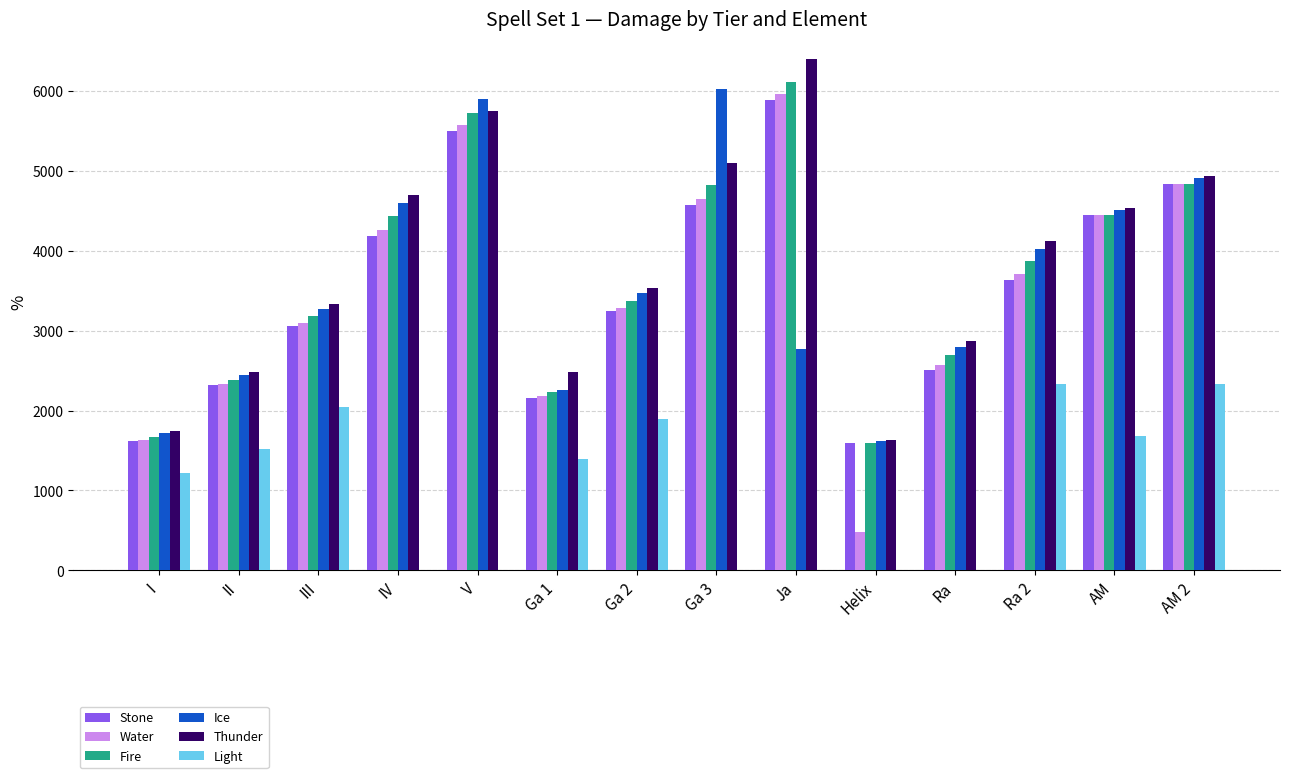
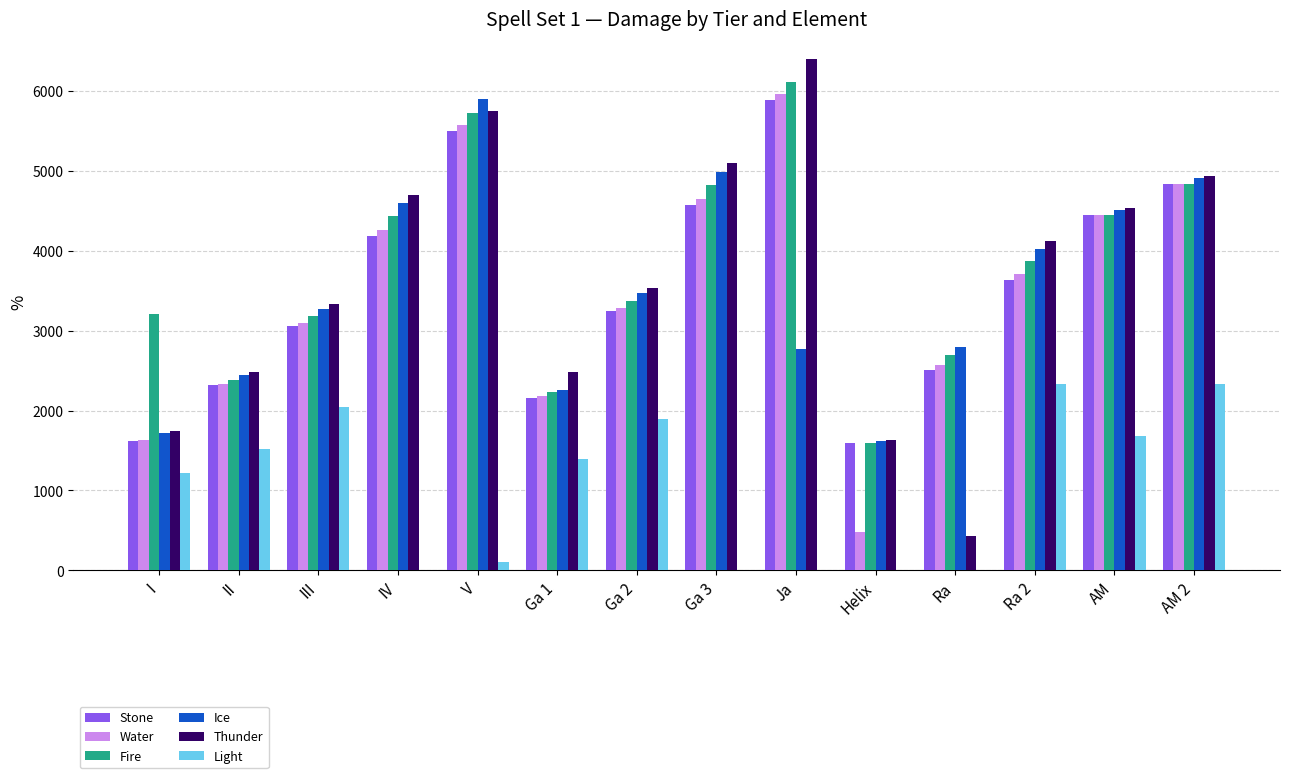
Fire, I: 1700 -> 3200
Light, V: 0 -> 100
Ice, Ga 3: 6000 -> 5000
Thunder, Ra: 2900 -> 400
